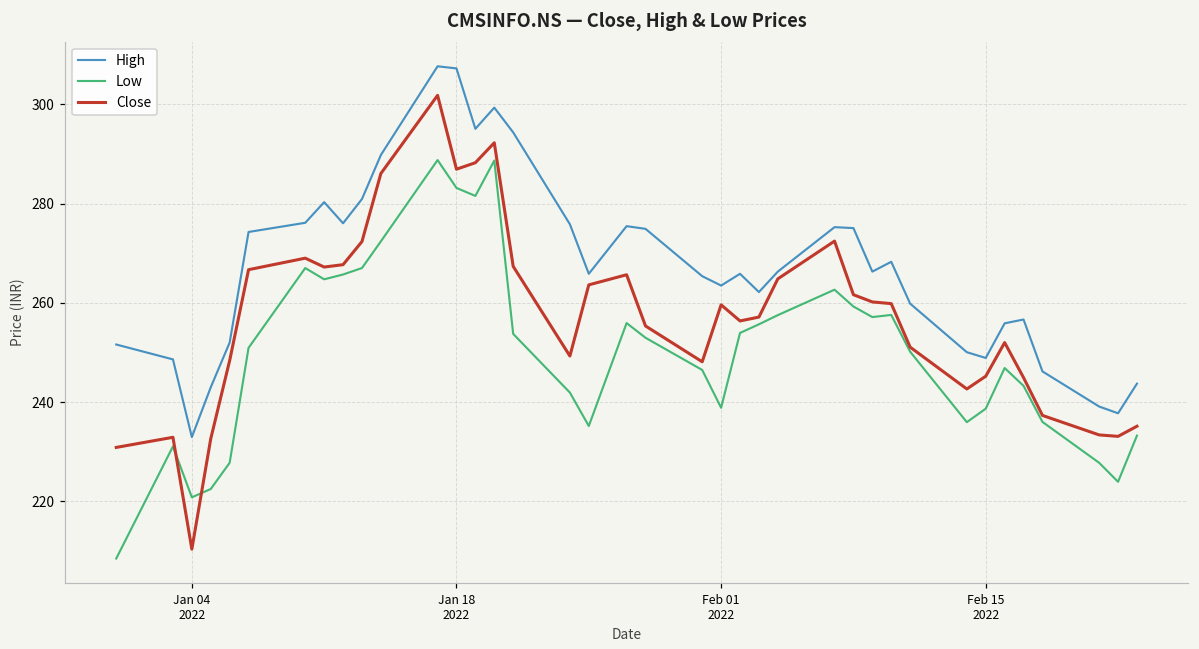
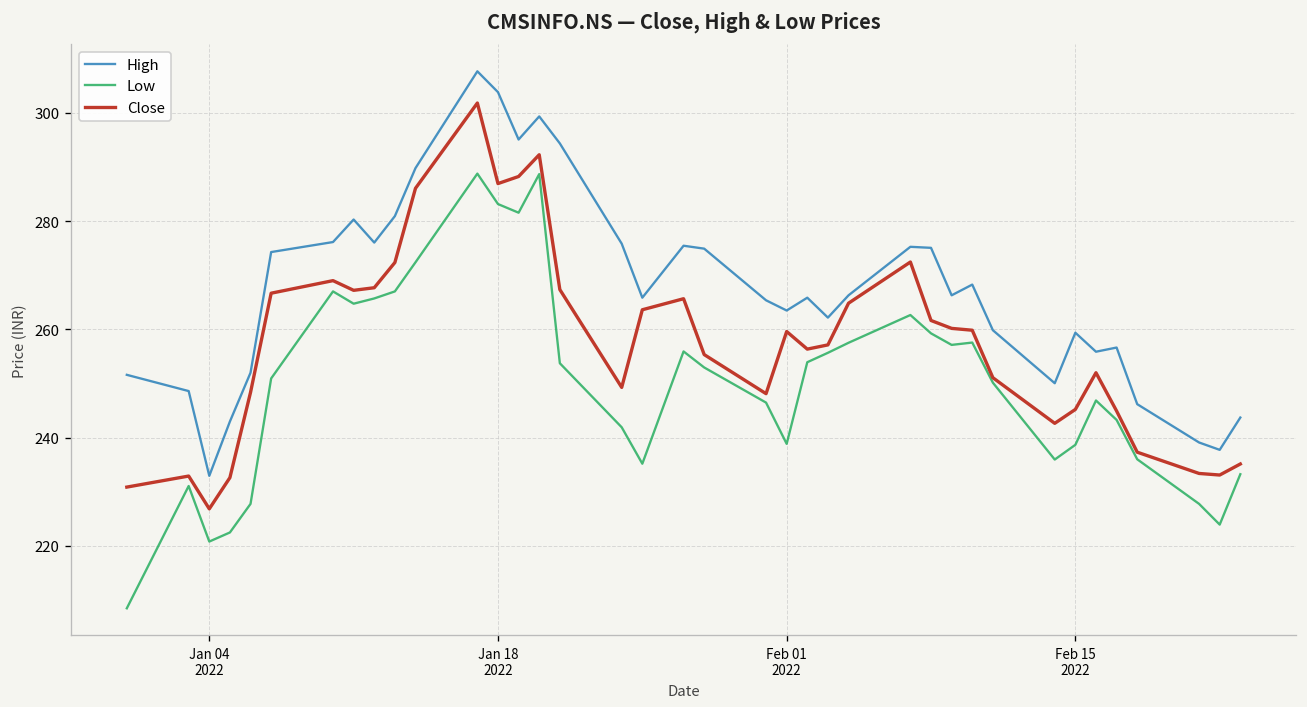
Close, Jan 04 2022: 210 -> 227
High, Jan 18 2022: 307 -> 304
High, Feb 15 2022: 249 -> 259
